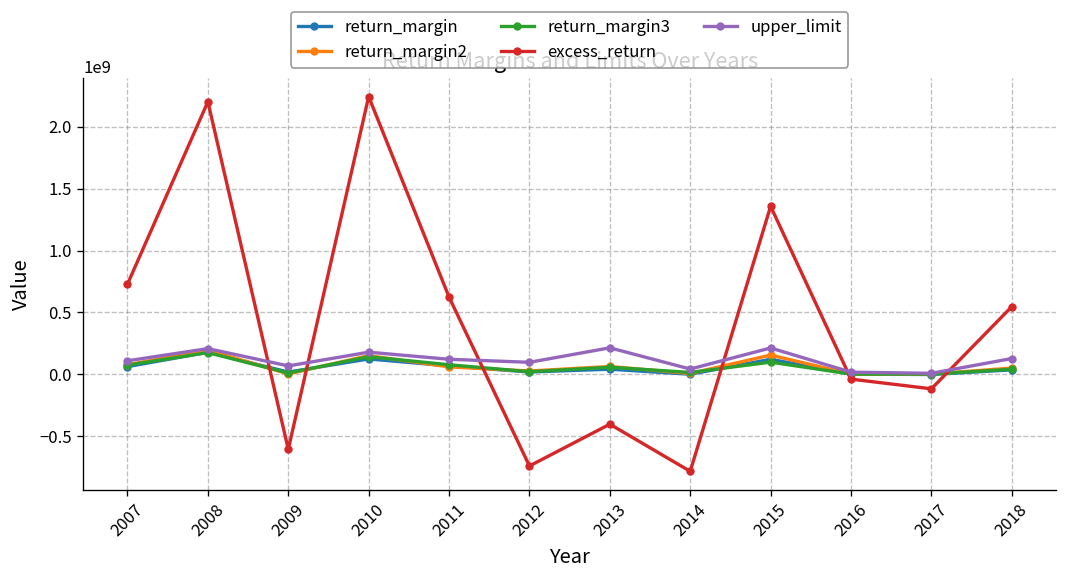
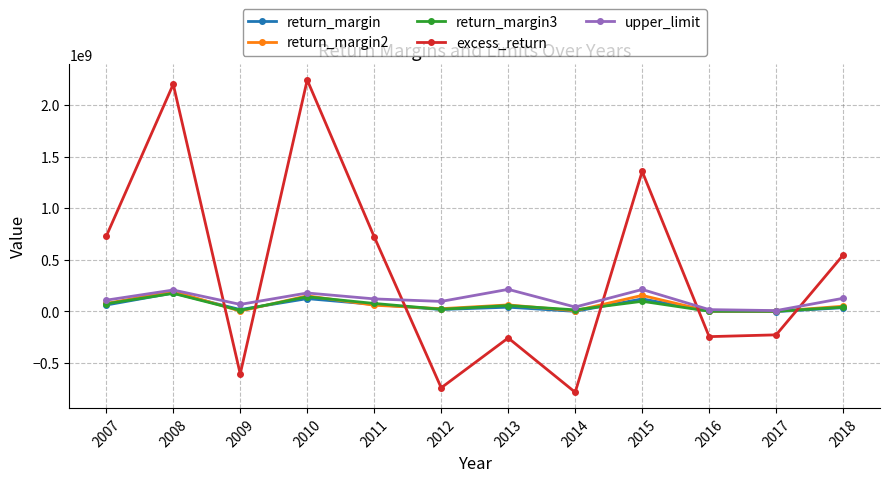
excess_return, 2011: 620000000 -> 720000000
excess_return, 2013: -400000000 -> -260000000
excess_return, 2016: -40000000 -> -240000000
excess_return, 2017: -120000000 -> -230000000
